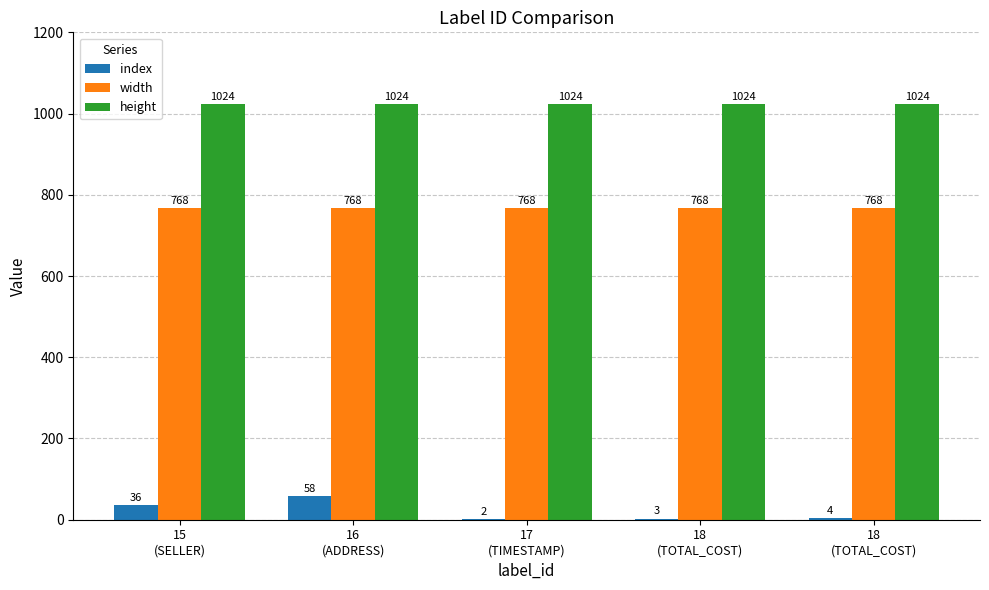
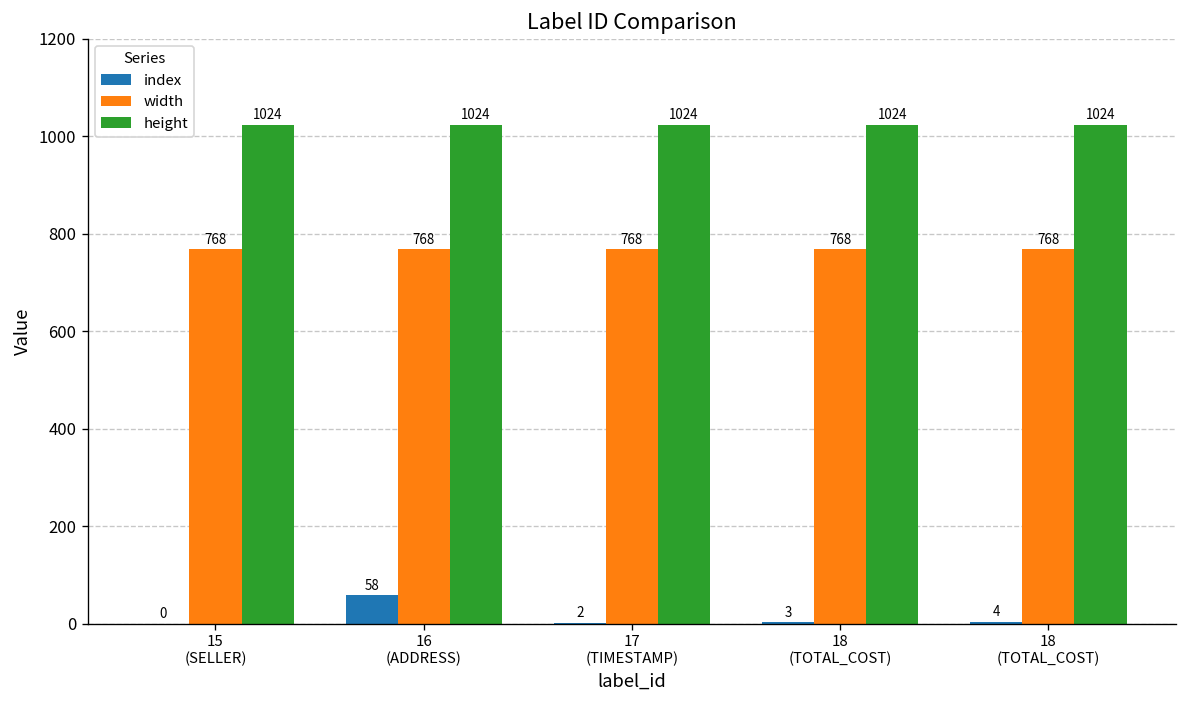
index, 15 (SELLER): 36 -> 0
